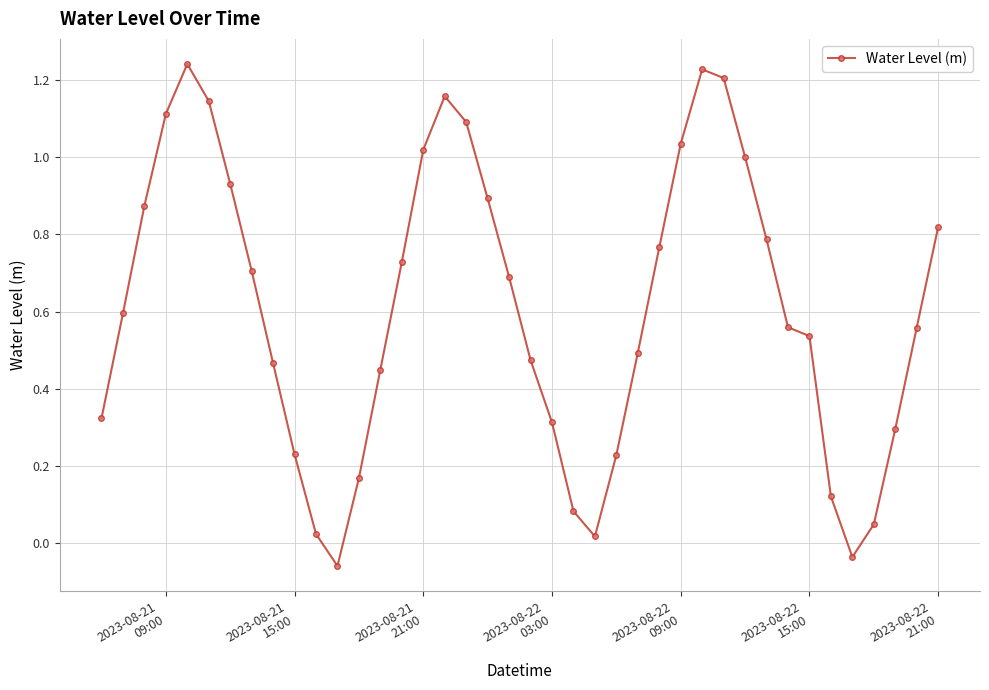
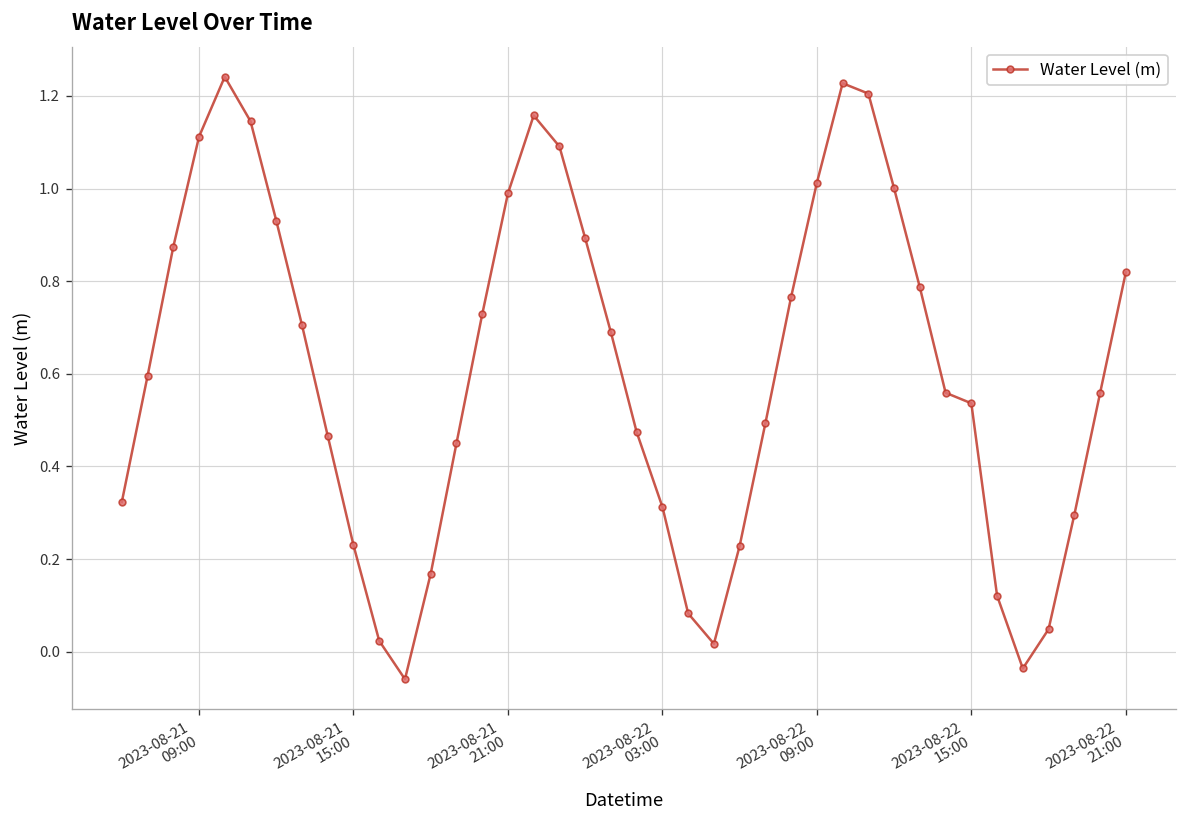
2023-08-21 21:00: 1.02 -> 0.99
2023-08-22 09:00: 1.03 -> 1.01
